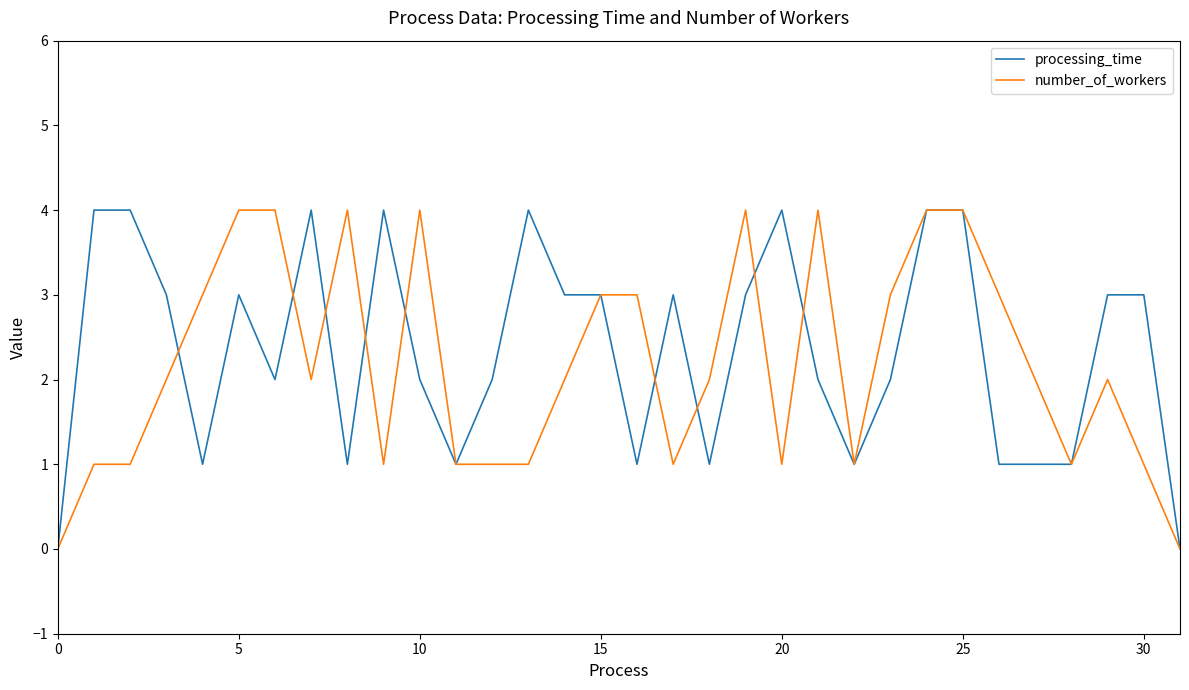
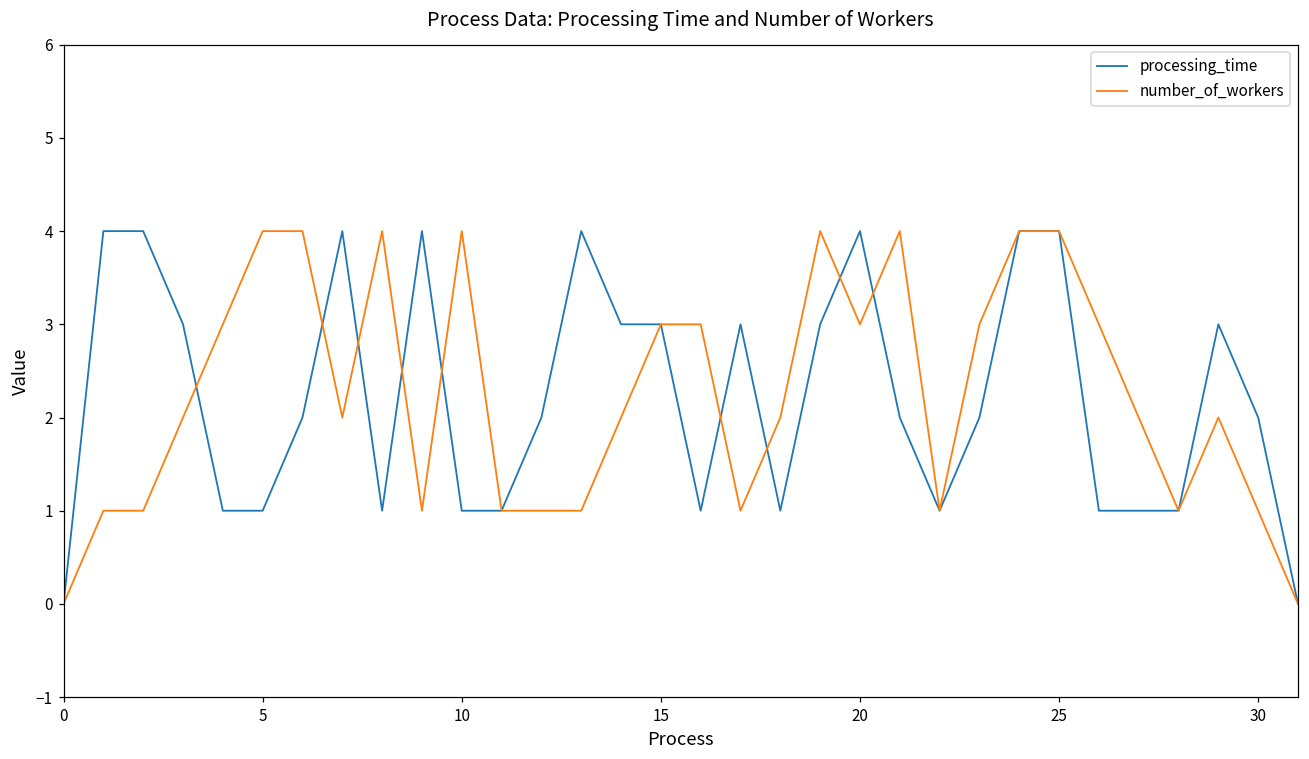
processing_time, 5: 3 -> 1
processing_time, 10: 2 -> 1
number_of_workers, 20: 1 -> 3
processing_time, 30: 3 -> 2
